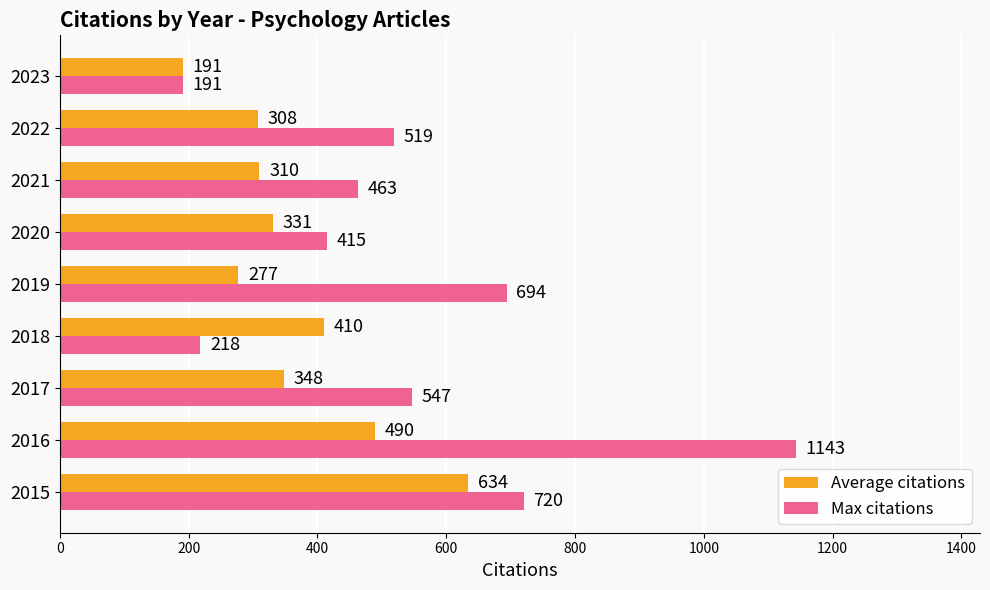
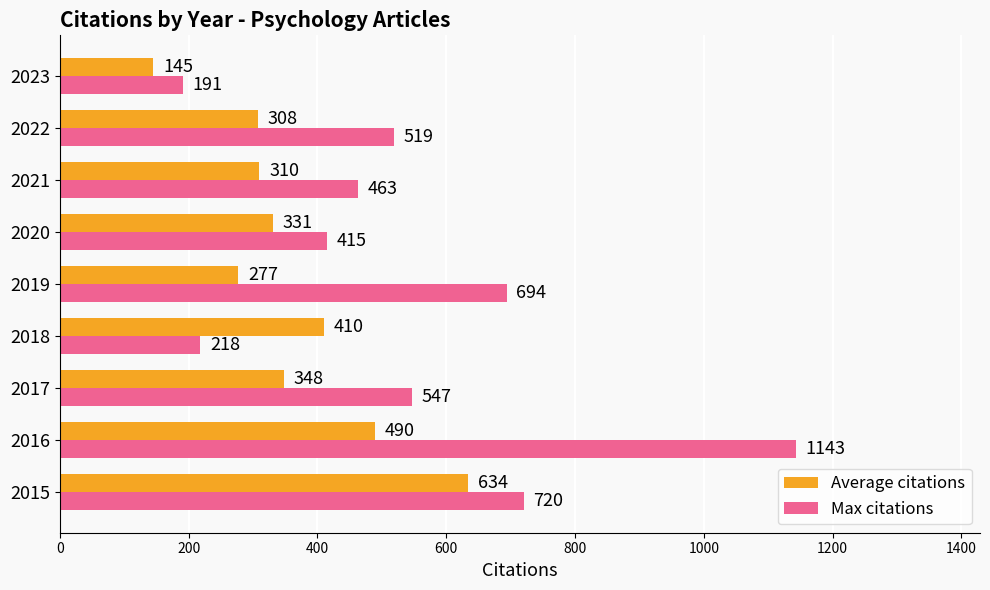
Average citations, 2023: 191 -> 145
